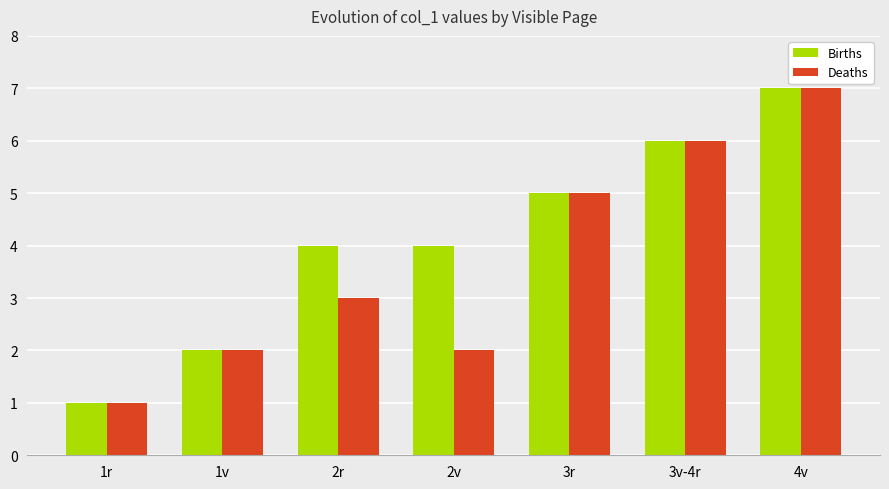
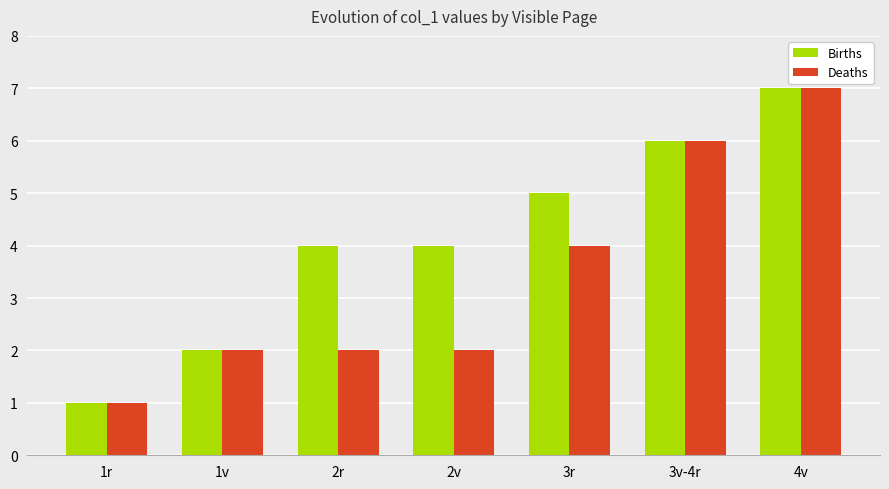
Deaths, 2r: 3 -> 2
Deaths, 3r: 5 -> 4
